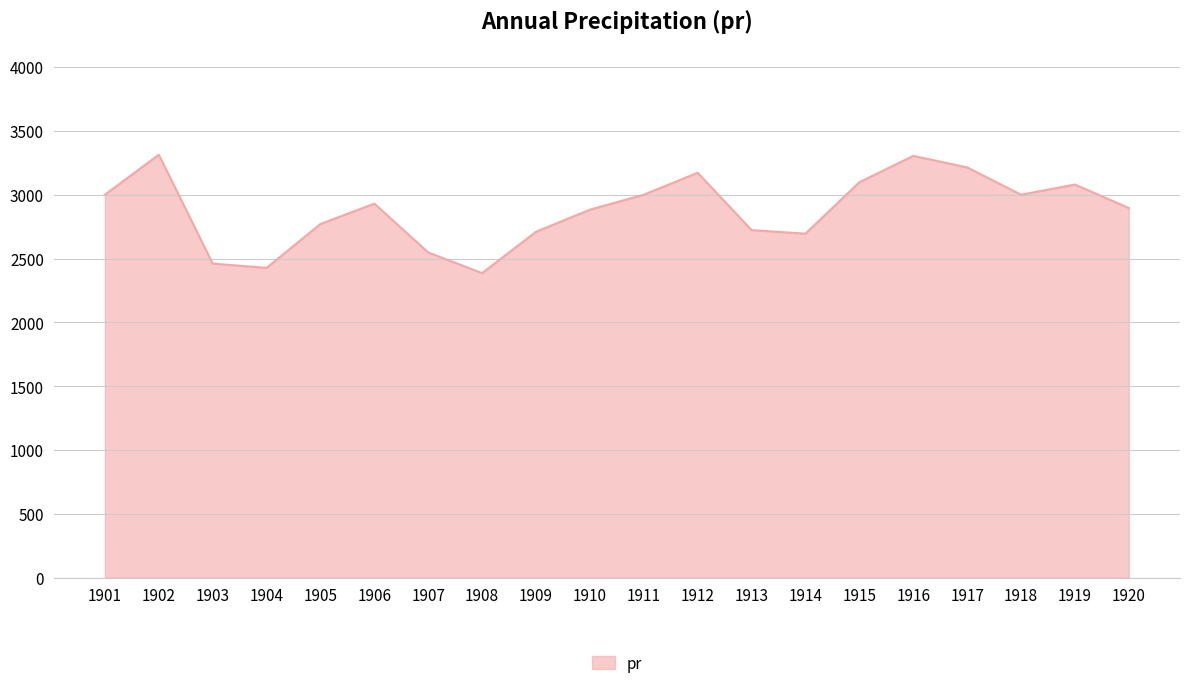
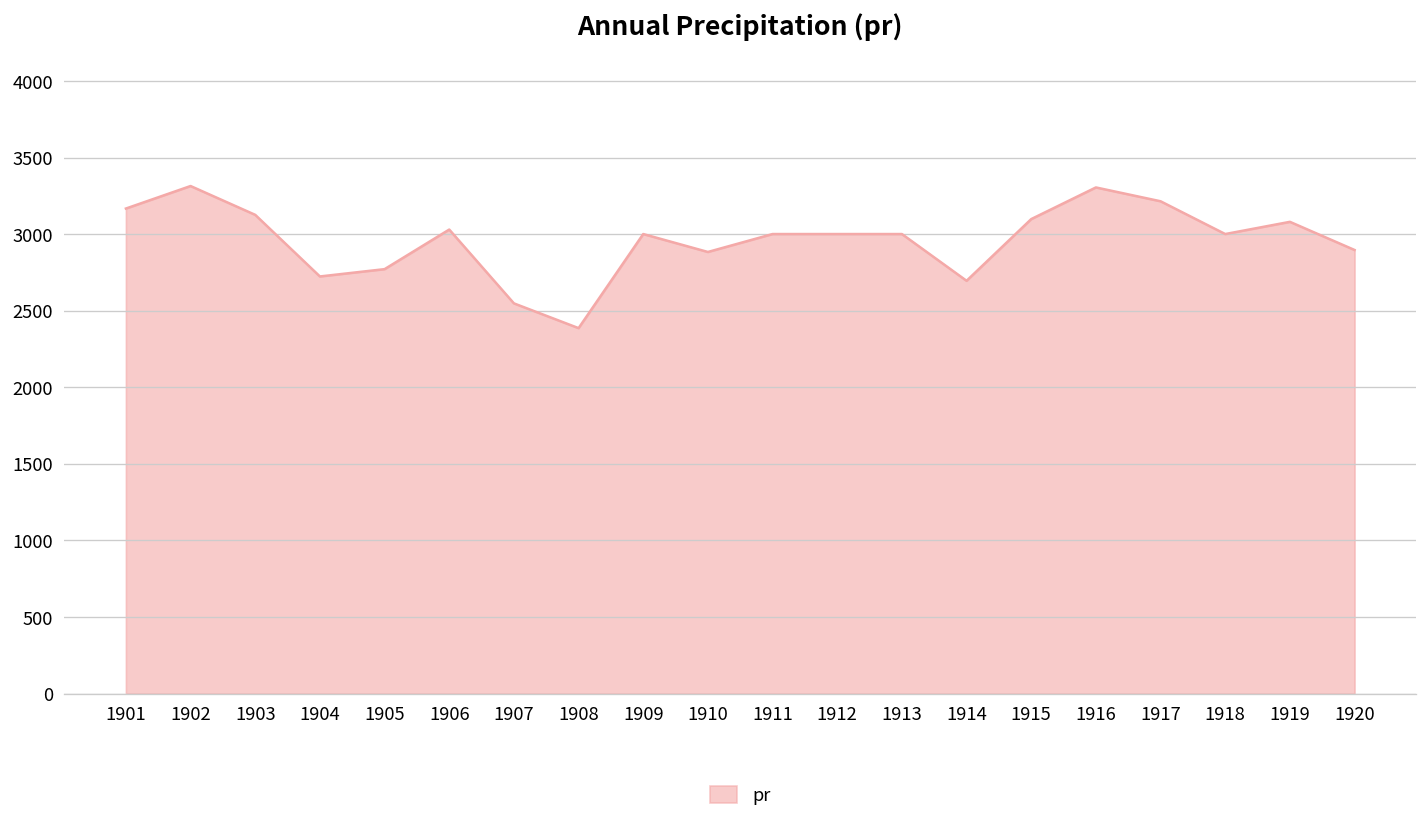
1901: 3000 -> 3170
1903: 2460 -> 3130
1904: 2430 -> 2720
1906: 2930 -> 3030
1909: 2710 -> 3000
1912: 3170 -> 3000
1913: 2720 -> 3000
